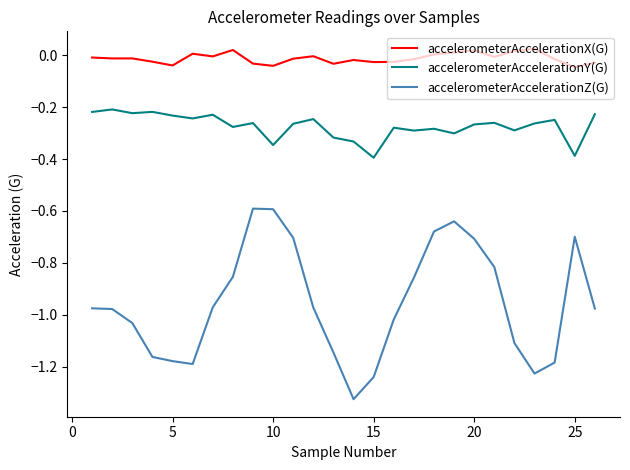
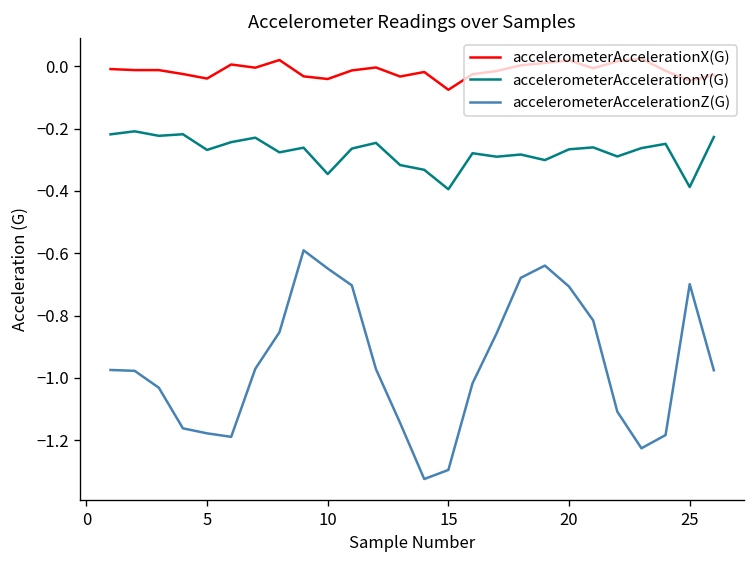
accelerometerAccelerationY(G), 5: -0.23 -> -0.27
accelerometerAccelerationZ(G), 10: -0.59 -> -0.65
accelerometerAccelerationX(G), 15: -0.03 -> -0.08
accelerometerAccelerationZ(G), 15: -1.24 -> -1.30
